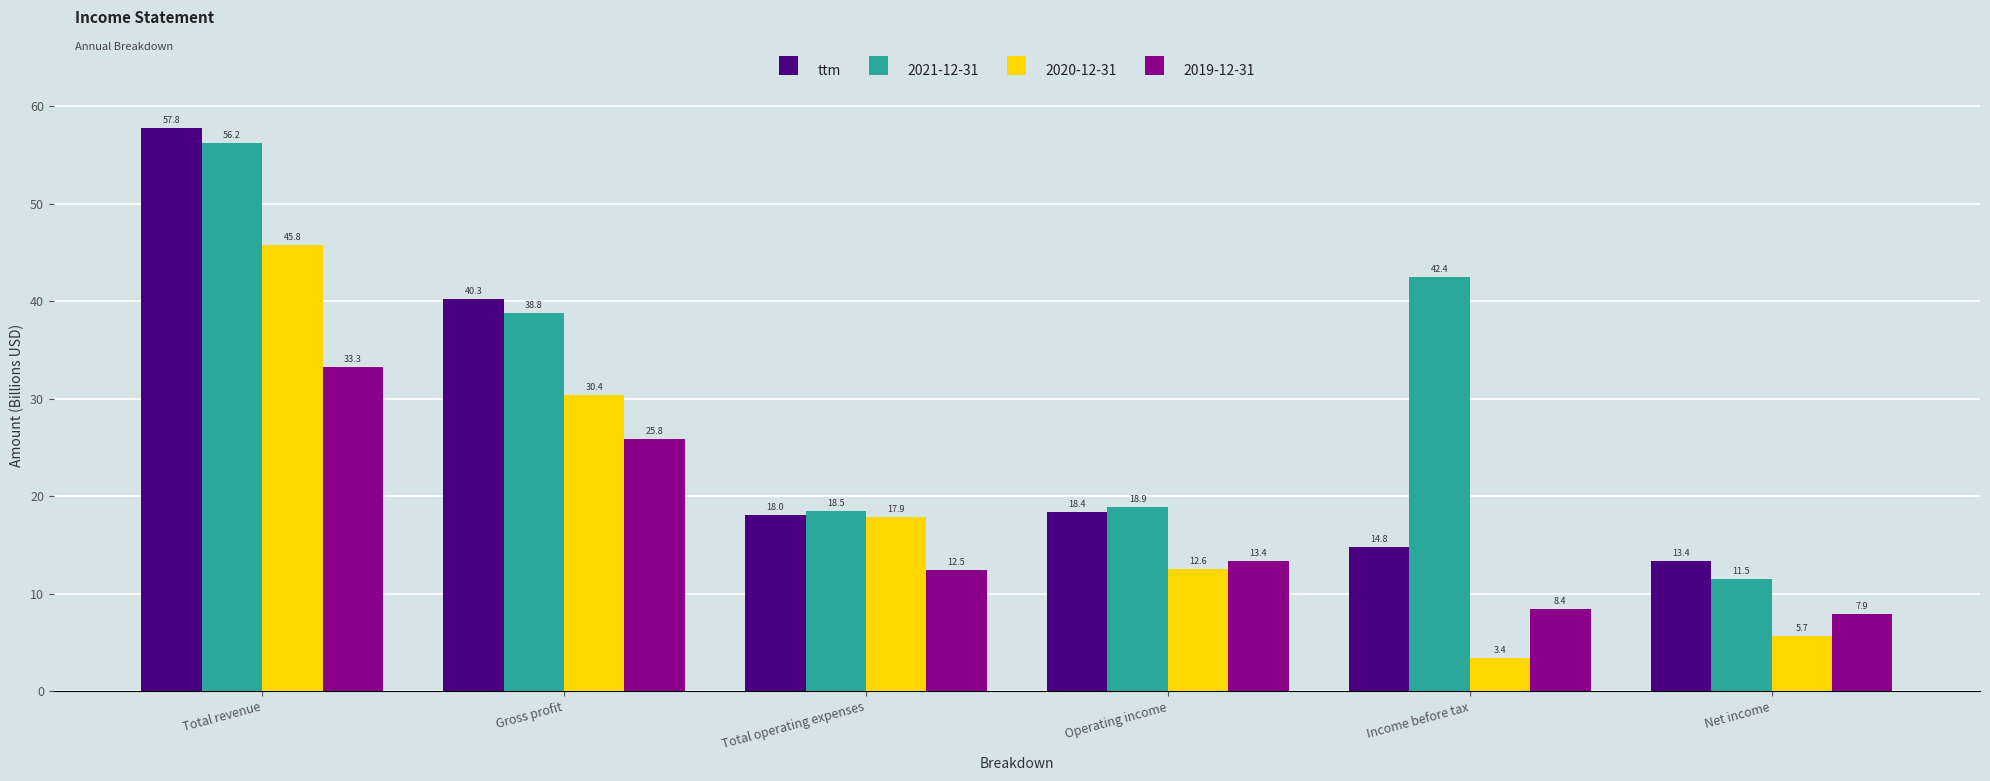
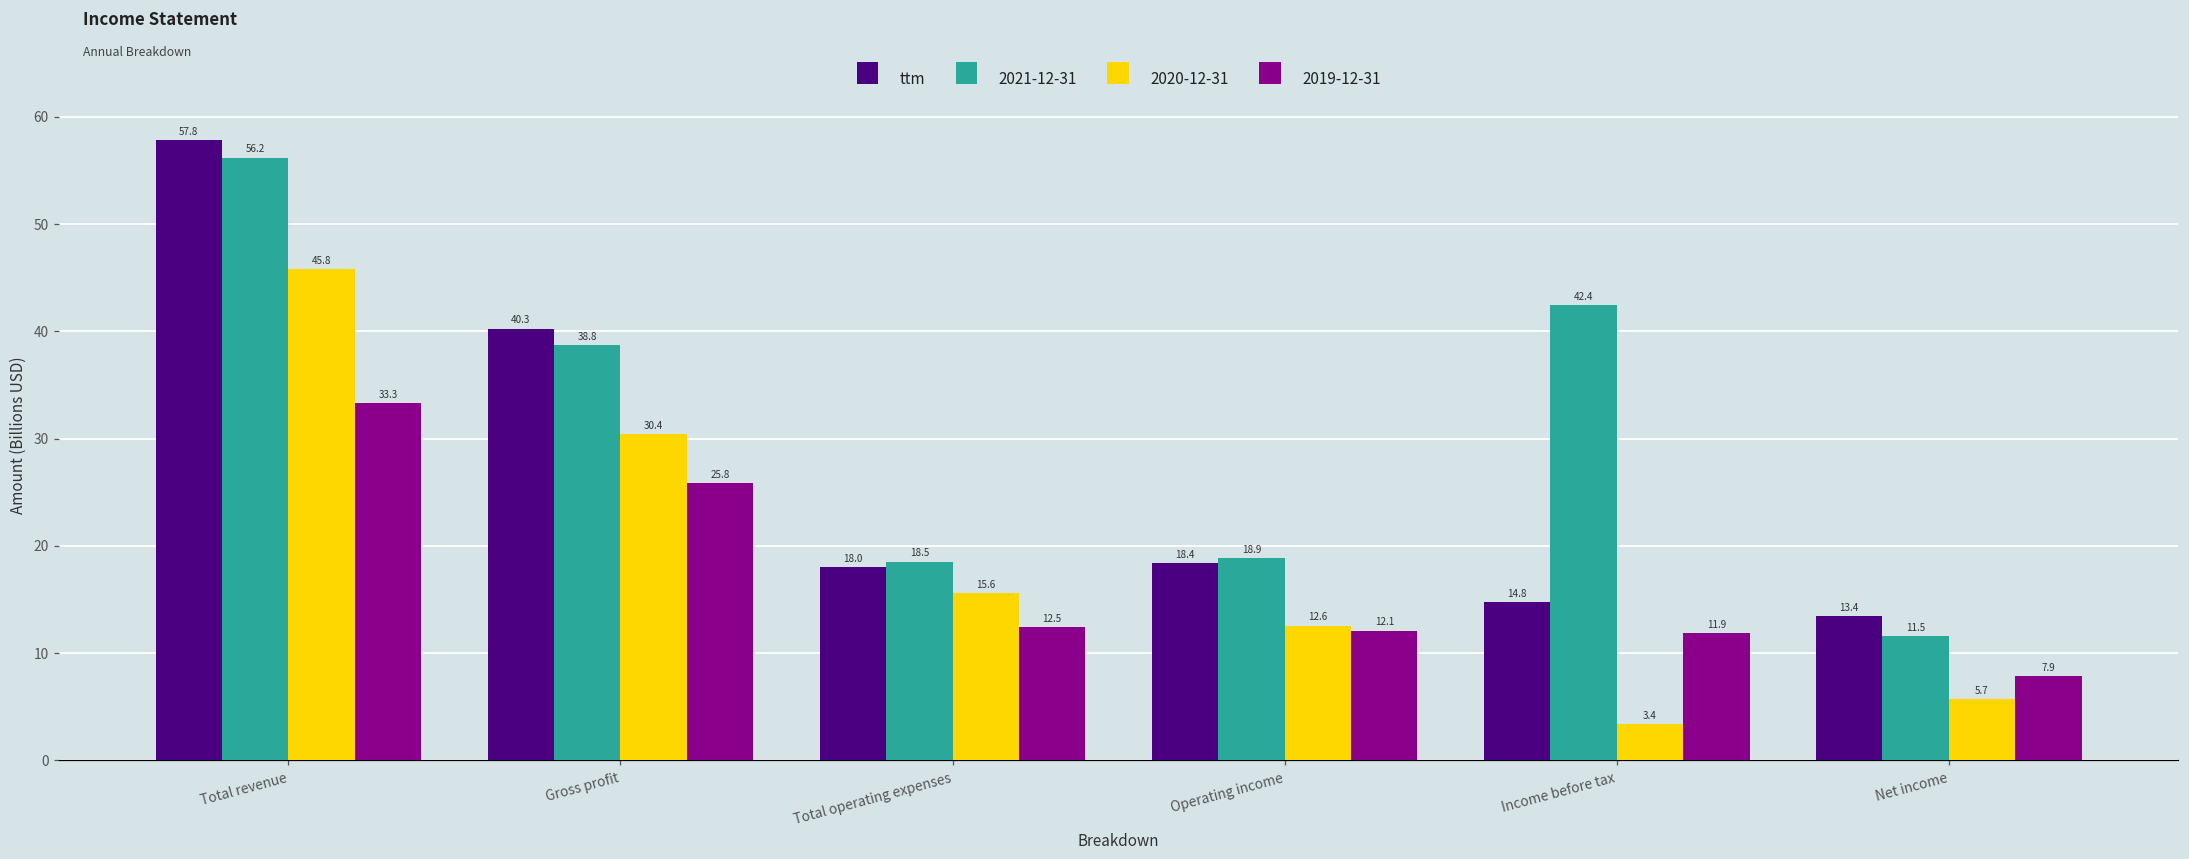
2020-12-31, Total operating expenses: 17.9 -> 15.6
2019-12-31, Operating income: 13.4 -> 12.1
2019-12-31, Income before tax: 8.4 -> 11.9
